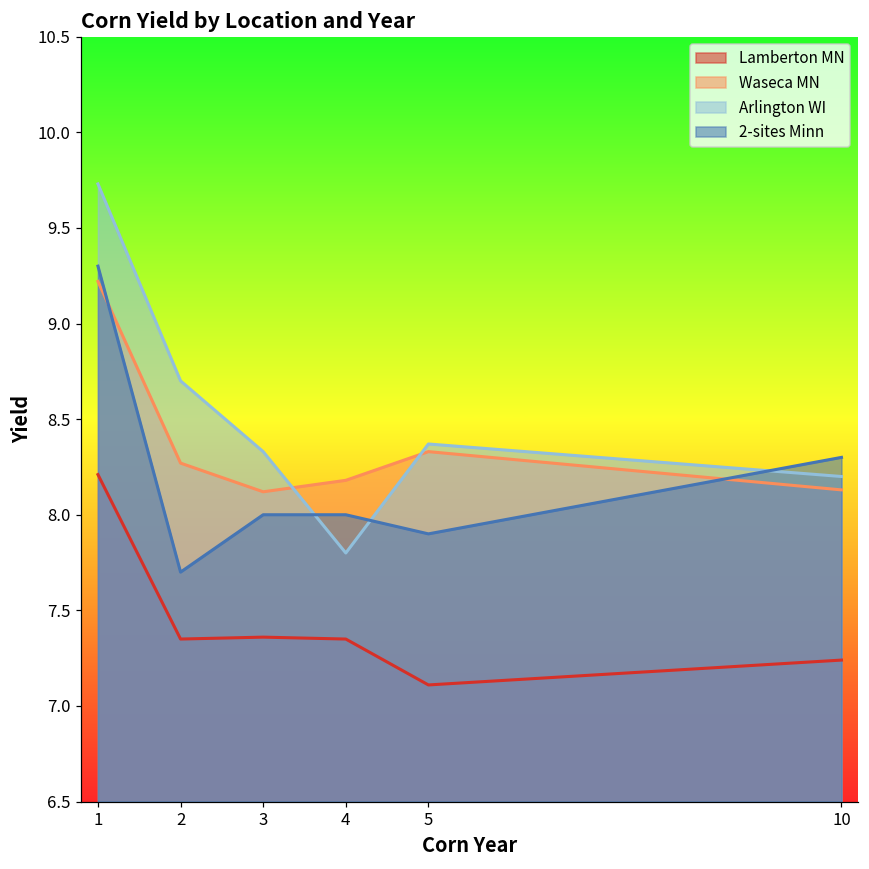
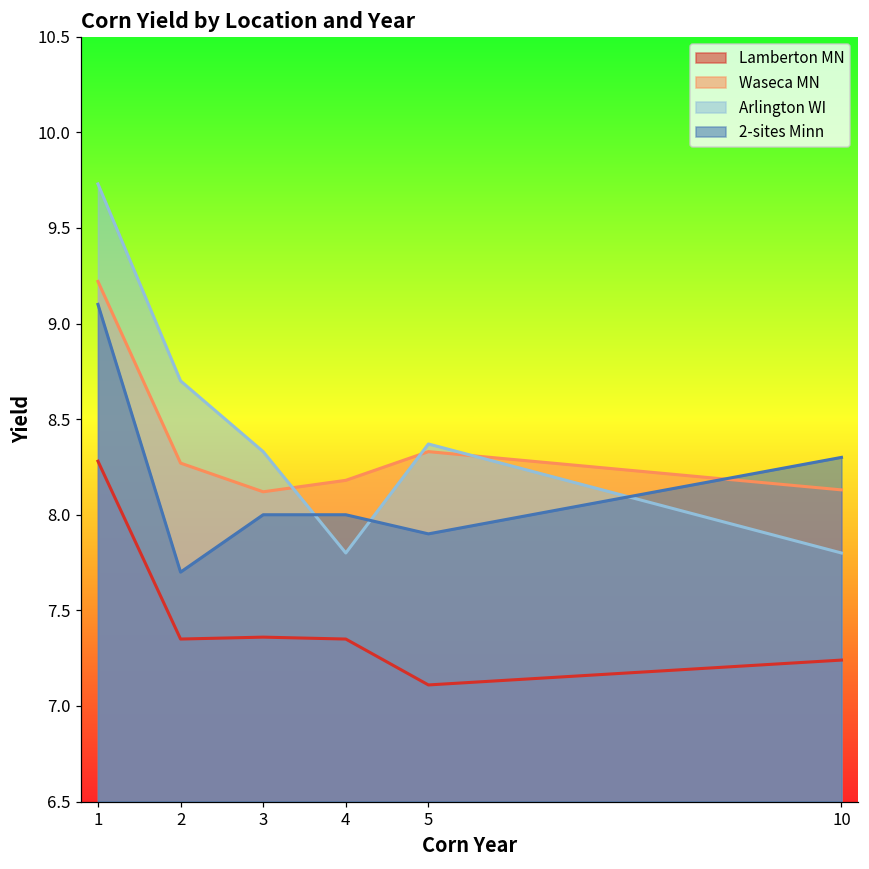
Lamberton MN, 1: 8.21 -> 8.28
2-sites Minn, 1: 9.3 -> 9.1
Arlington WI, 10: 8.2 -> 7.8
